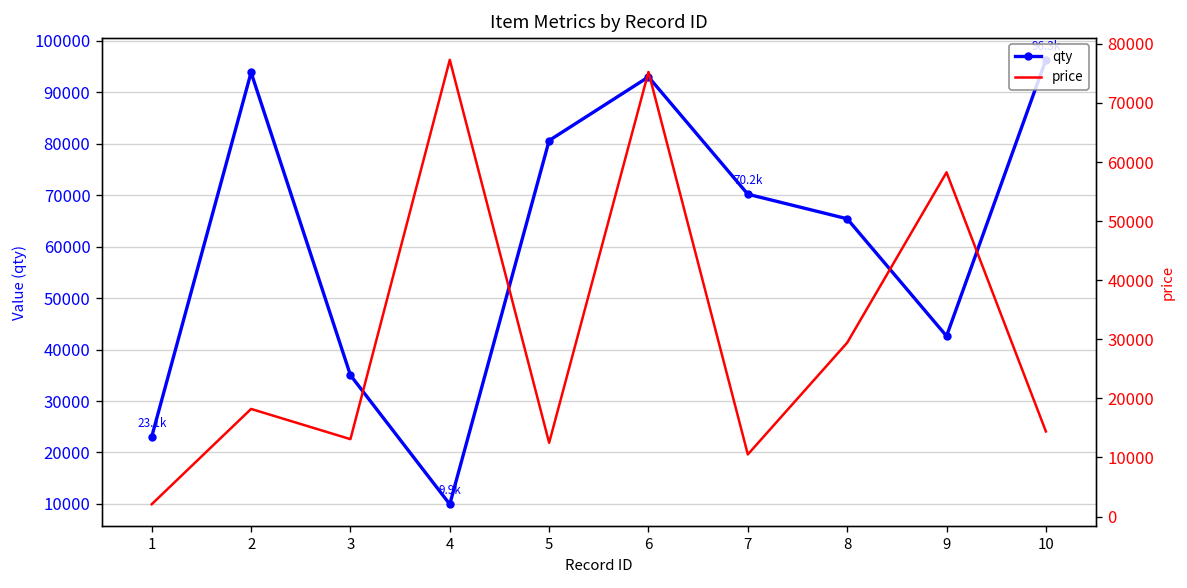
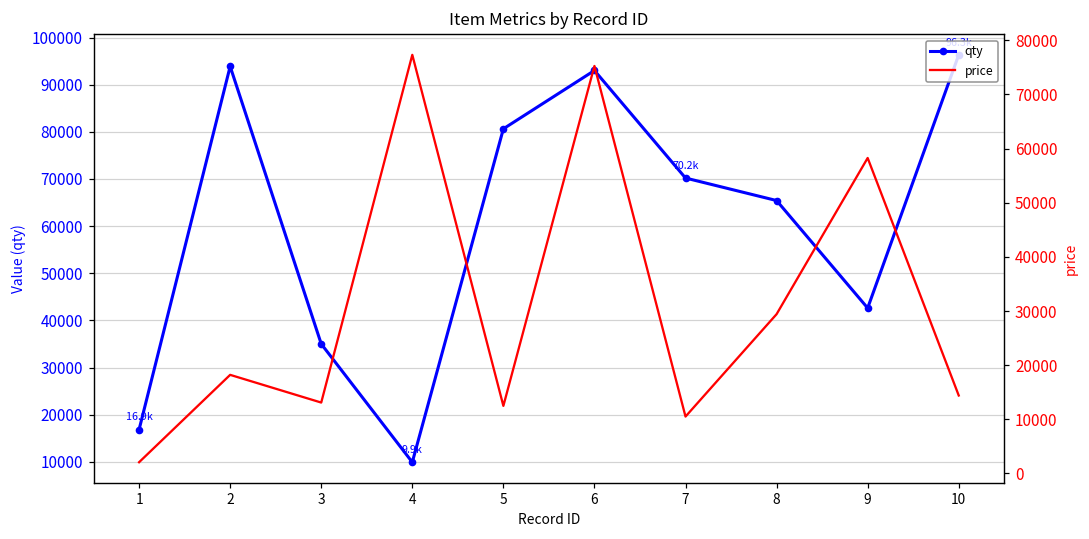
qty, 1: 23.1k -> 16.9k
